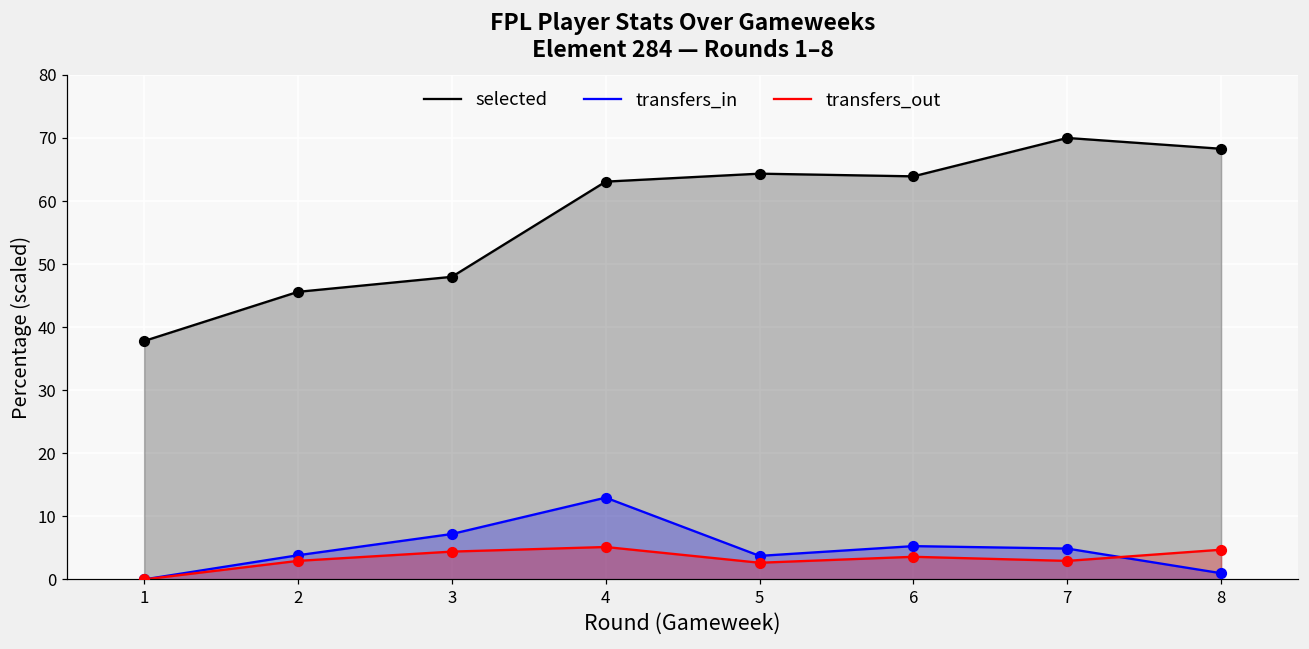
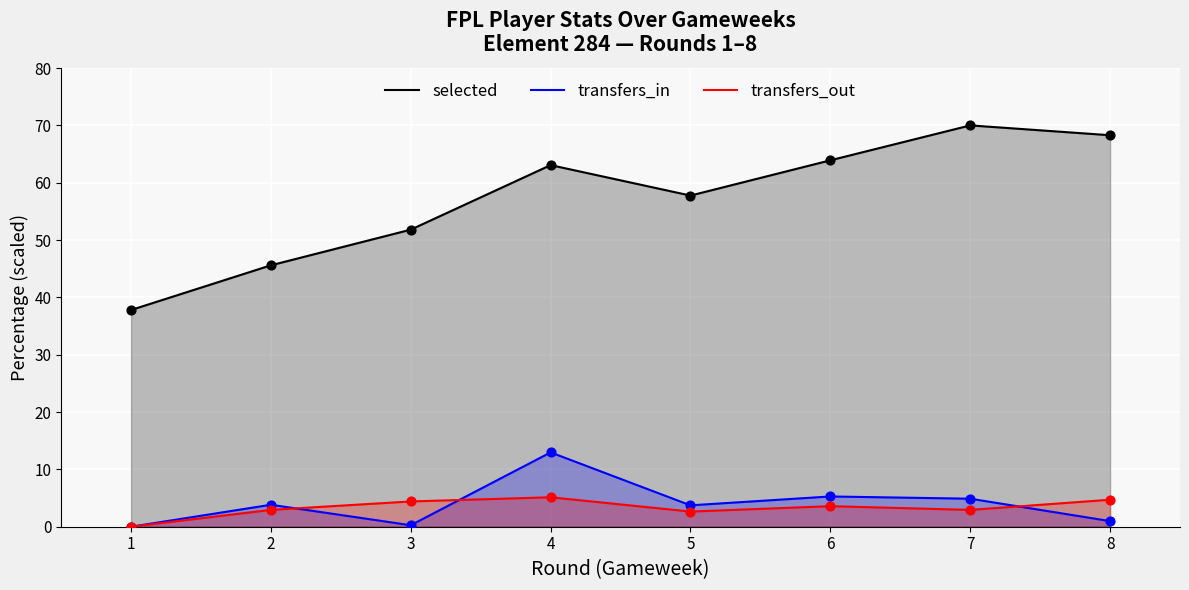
selected, 3: 48 -> 52
transfers_in, 3: 7 -> 0
selected, 5: 64 -> 58
